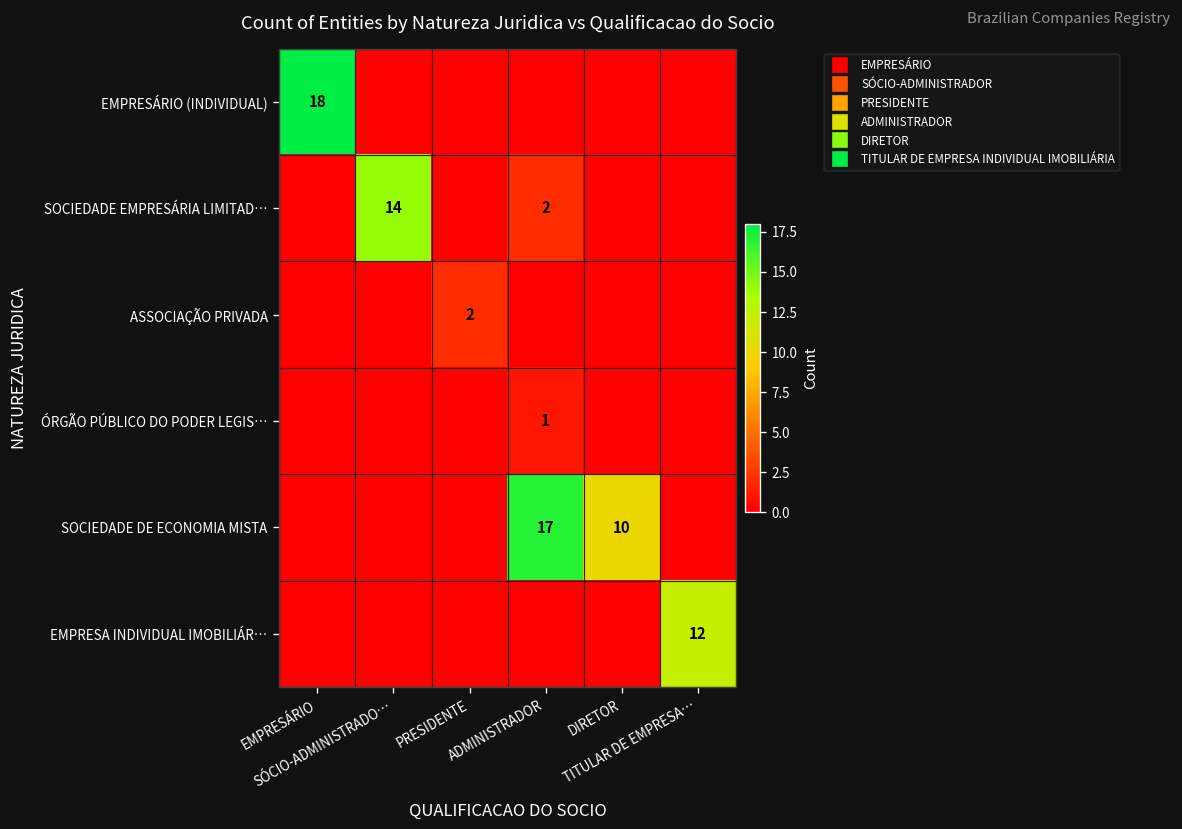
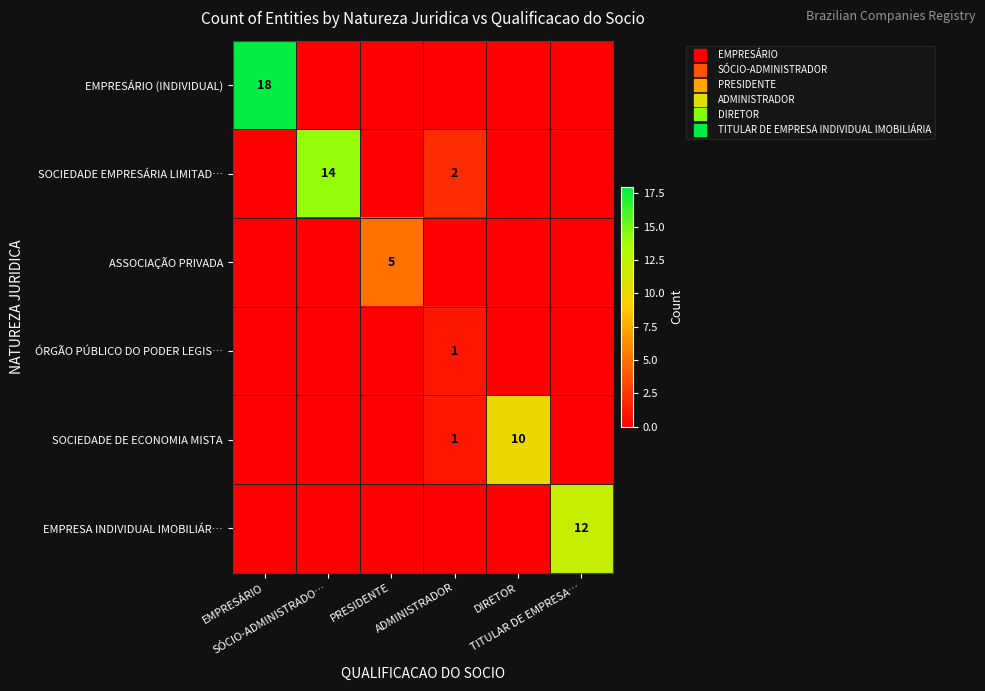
ASSOCIAÇÃO PRIVADA, PRESIDENTE: 2 -> 5
SOCIEDADE DE ECONOMIA MISTA, ADMINISTRADOR: 17 -> 1
